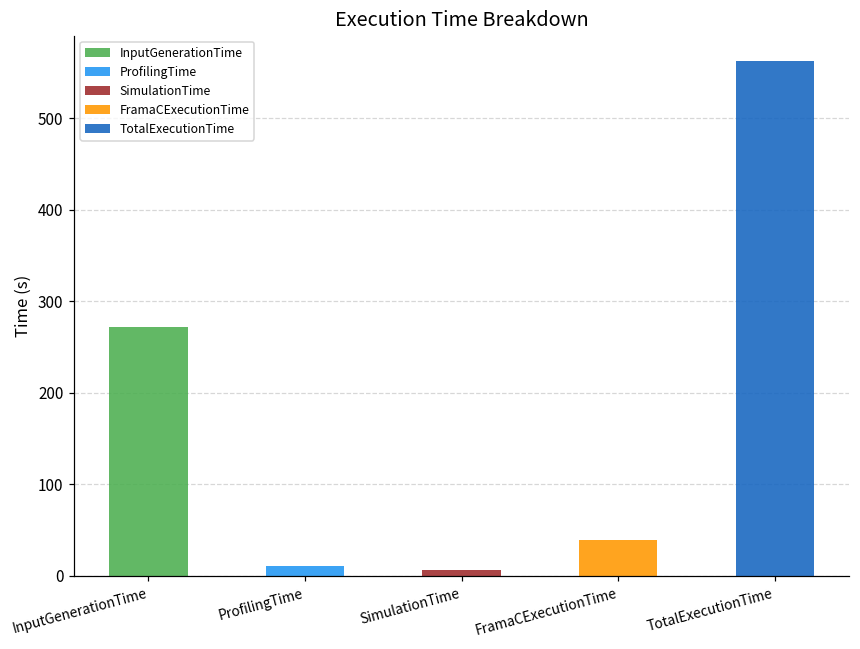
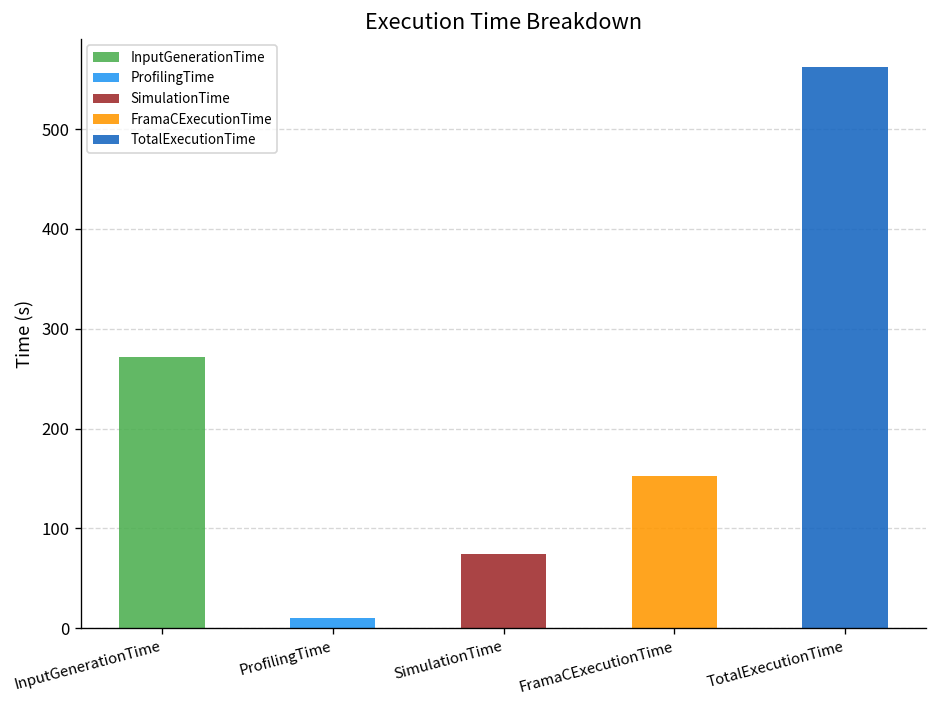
SimulationTime: 10 -> 70
FramaCExecutionTime: 40 -> 150
